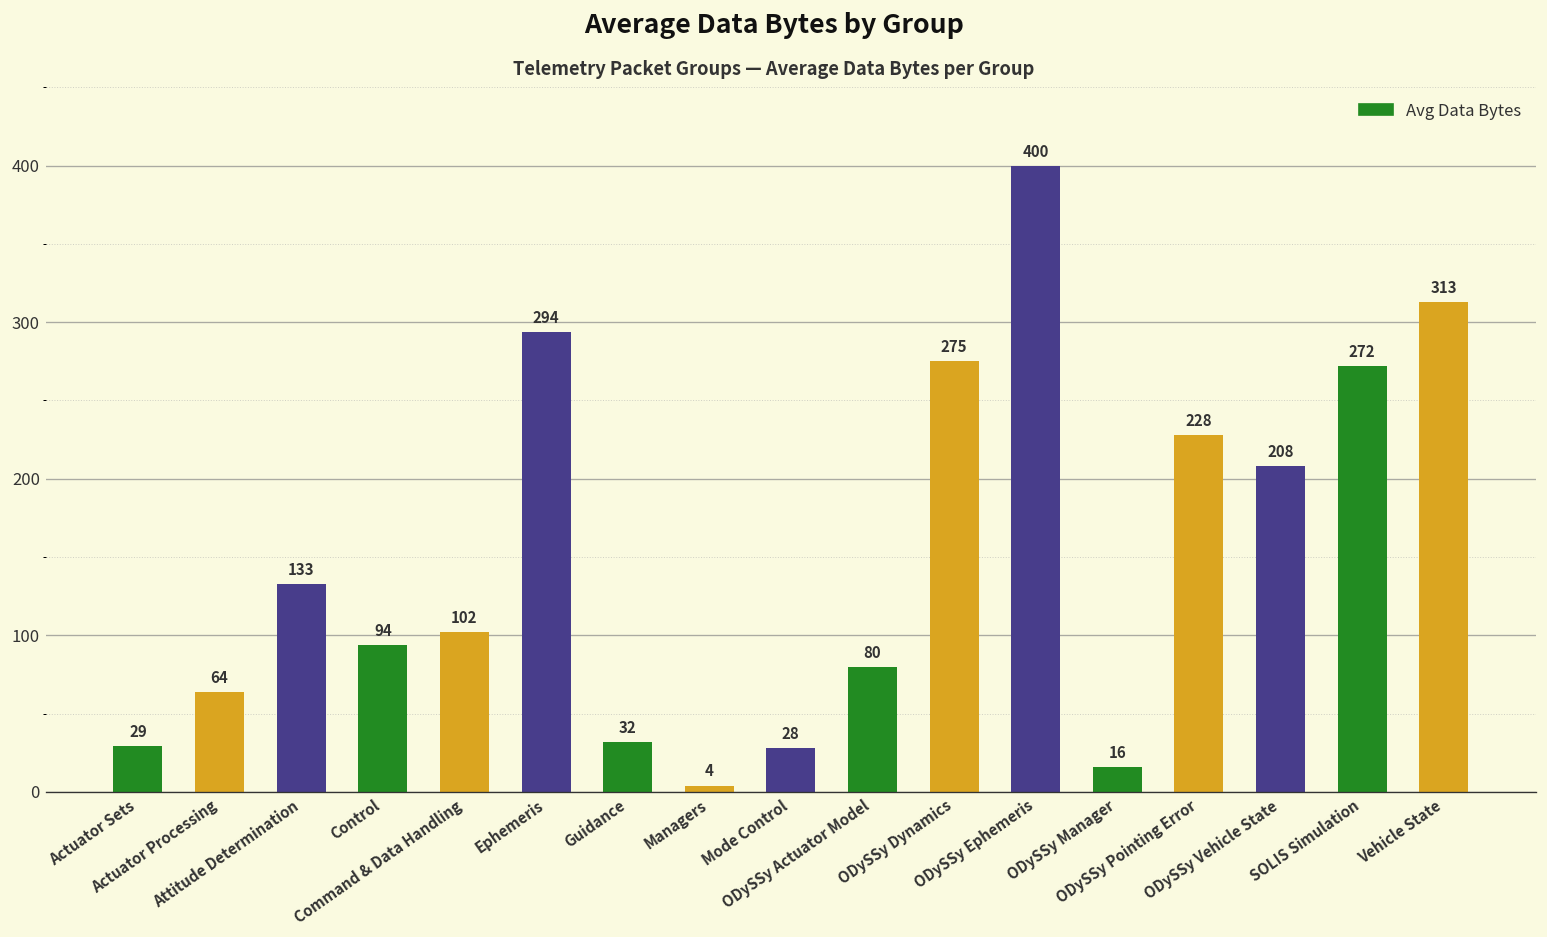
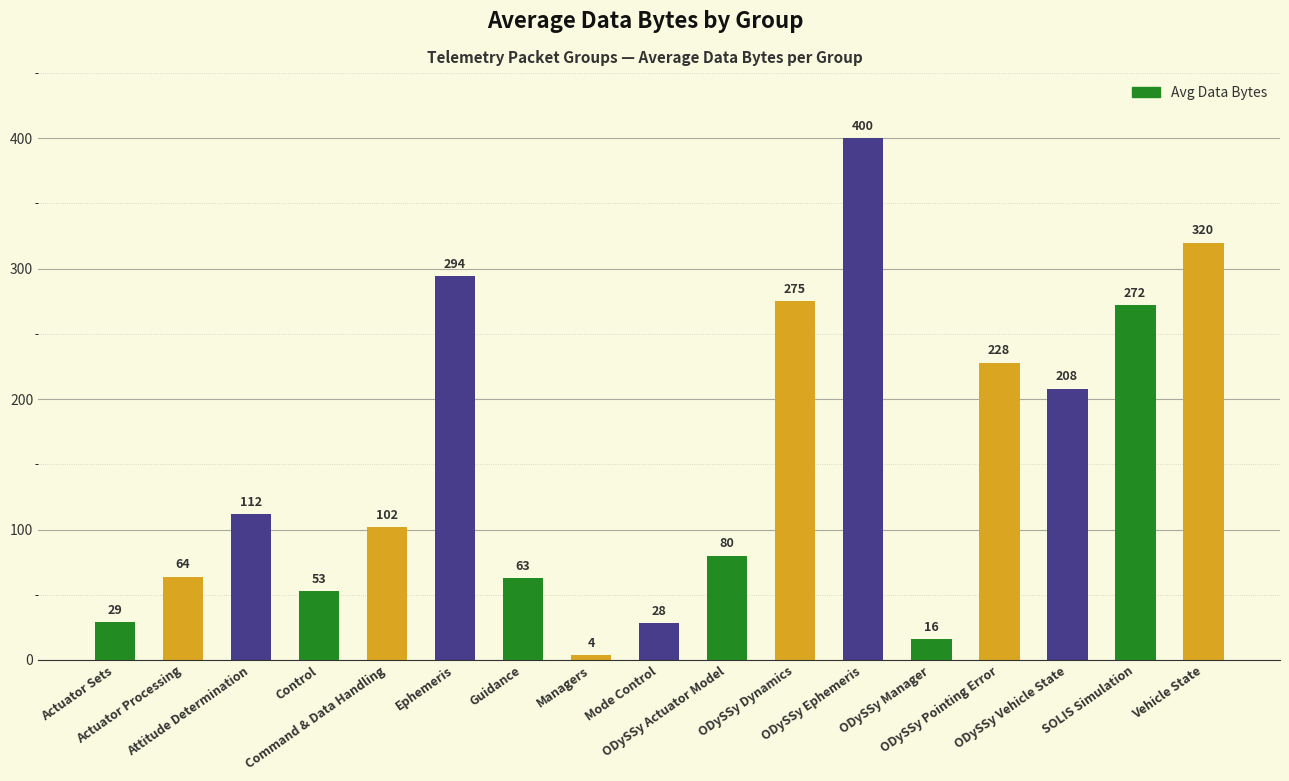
Attitude Determination: 133 -> 112
Control: 94 -> 53
Guidance: 32 -> 63
Vehicle State: 313 -> 320
